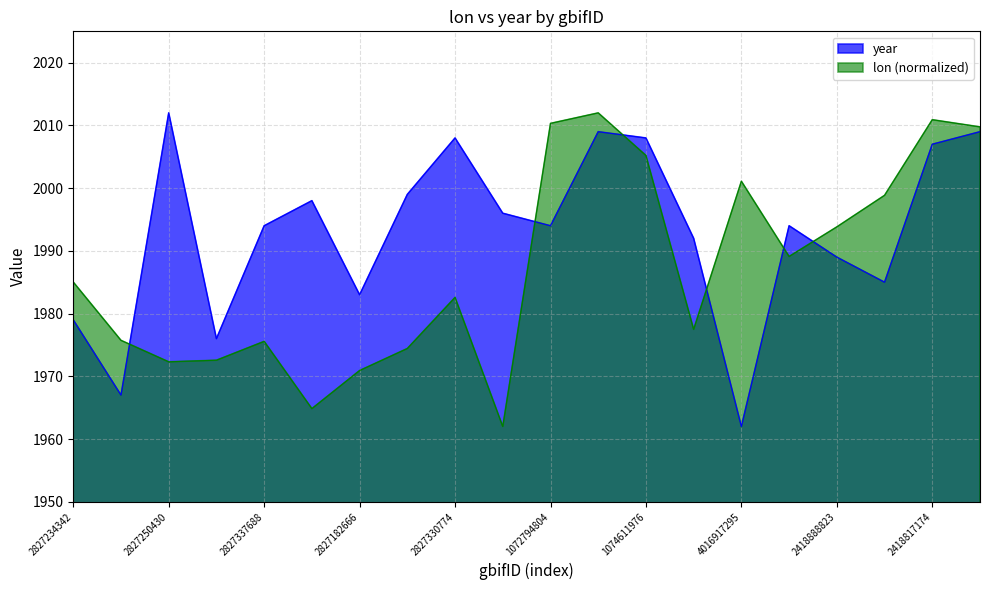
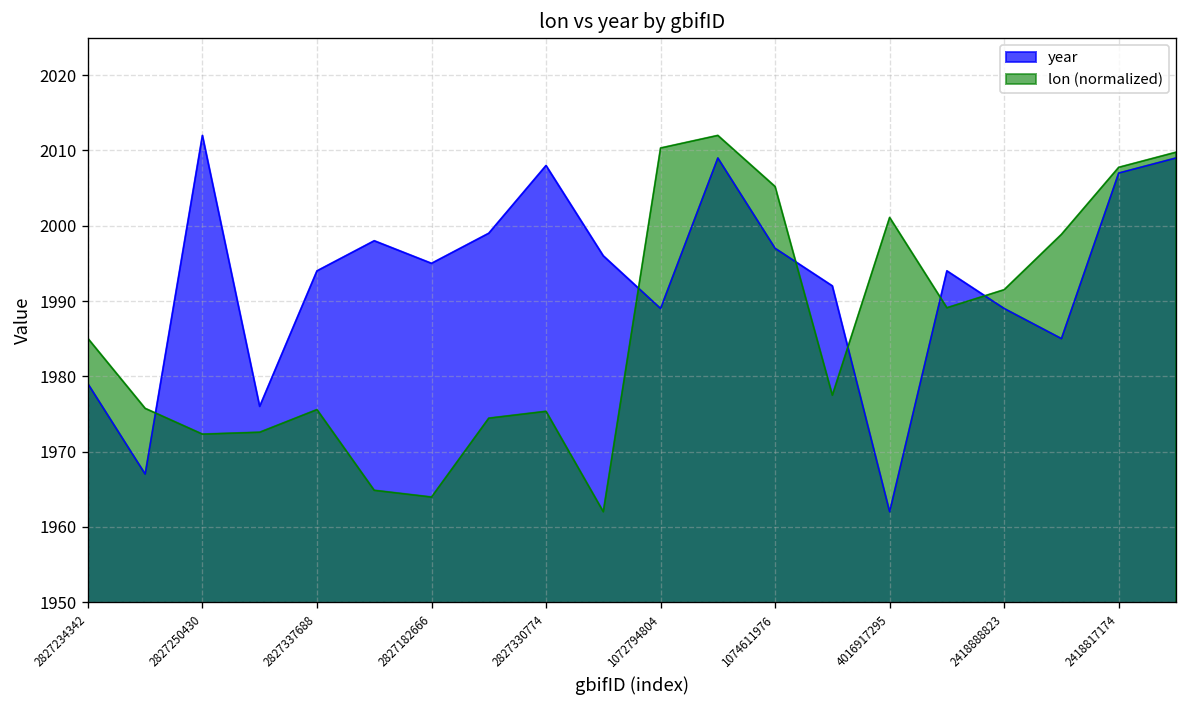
year, 2827182666: 1983 -> 1995
lon (normalized), 2827182666: 1971 -> 1964
lon (normalized), 2827330774: 1983 -> 1975
year, 1072794804: 1994 -> 1989
year, 1074611976: 2008 -> 1997
lon (normalized), 2418888823: 1994 -> 1992
lon (normalized), 2418817174: 2011 -> 2008
